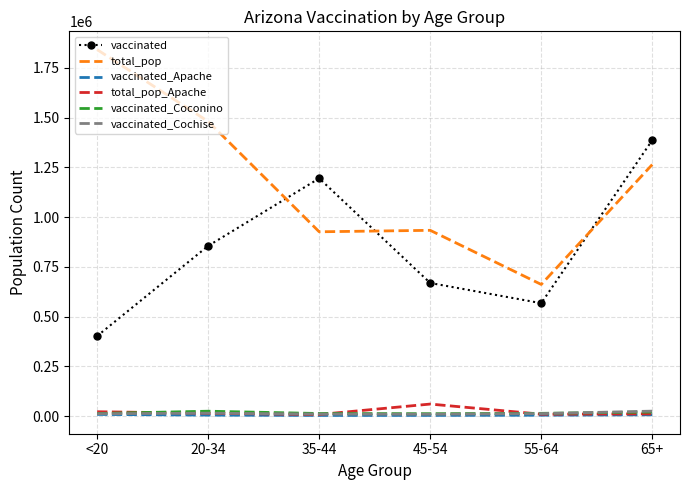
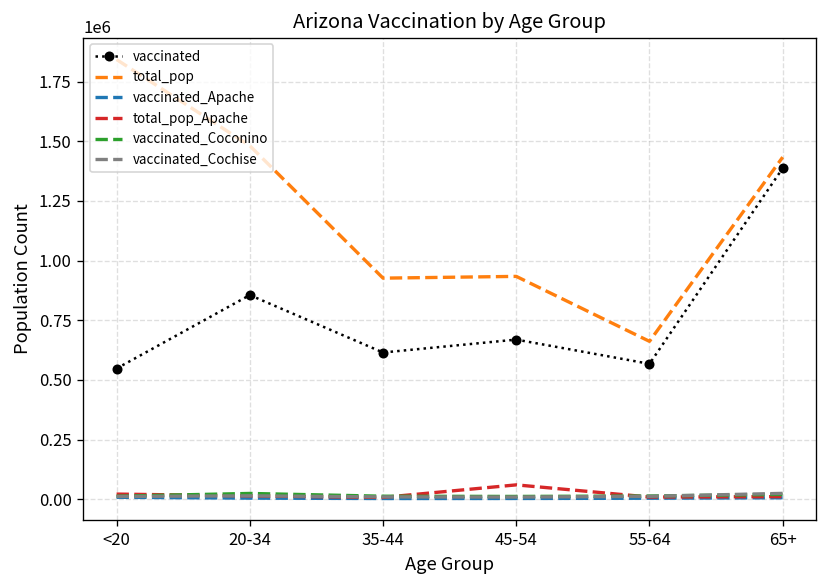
vaccinated, <20: 400000 -> 550000
vaccinated, 35-44: 1190000 -> 610000
total_pop, 65+: 1260000 -> 1430000
